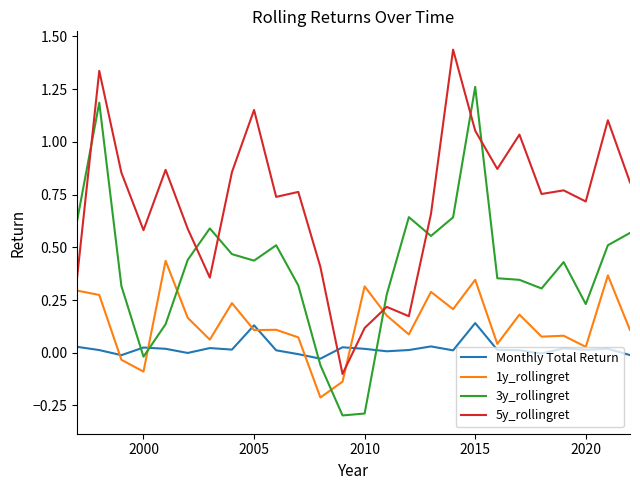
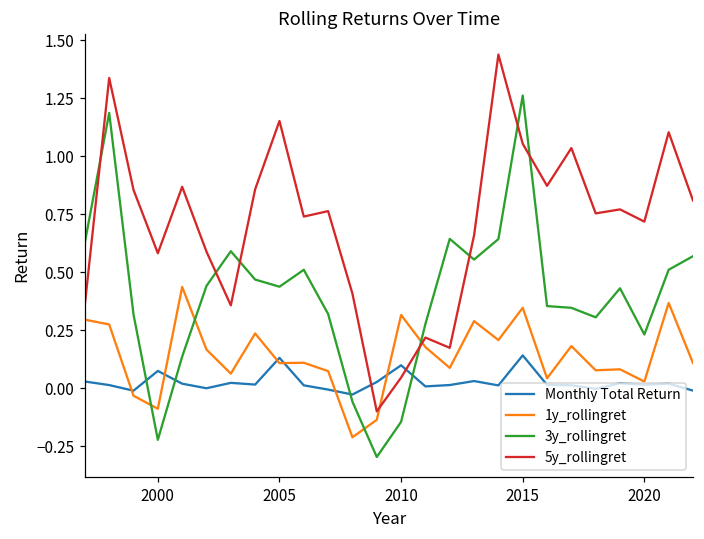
Monthly Total Return, 2000: 0.02 -> 0.07
3y_rollingret, 2000: -0.02 -> -0.22
Monthly Total Return, 2010: 0.02 -> 0.10
3y_rollingret, 2010: -0.29 -> -0.15
5y_rollingret, 2010: 0.12 -> 0.04
